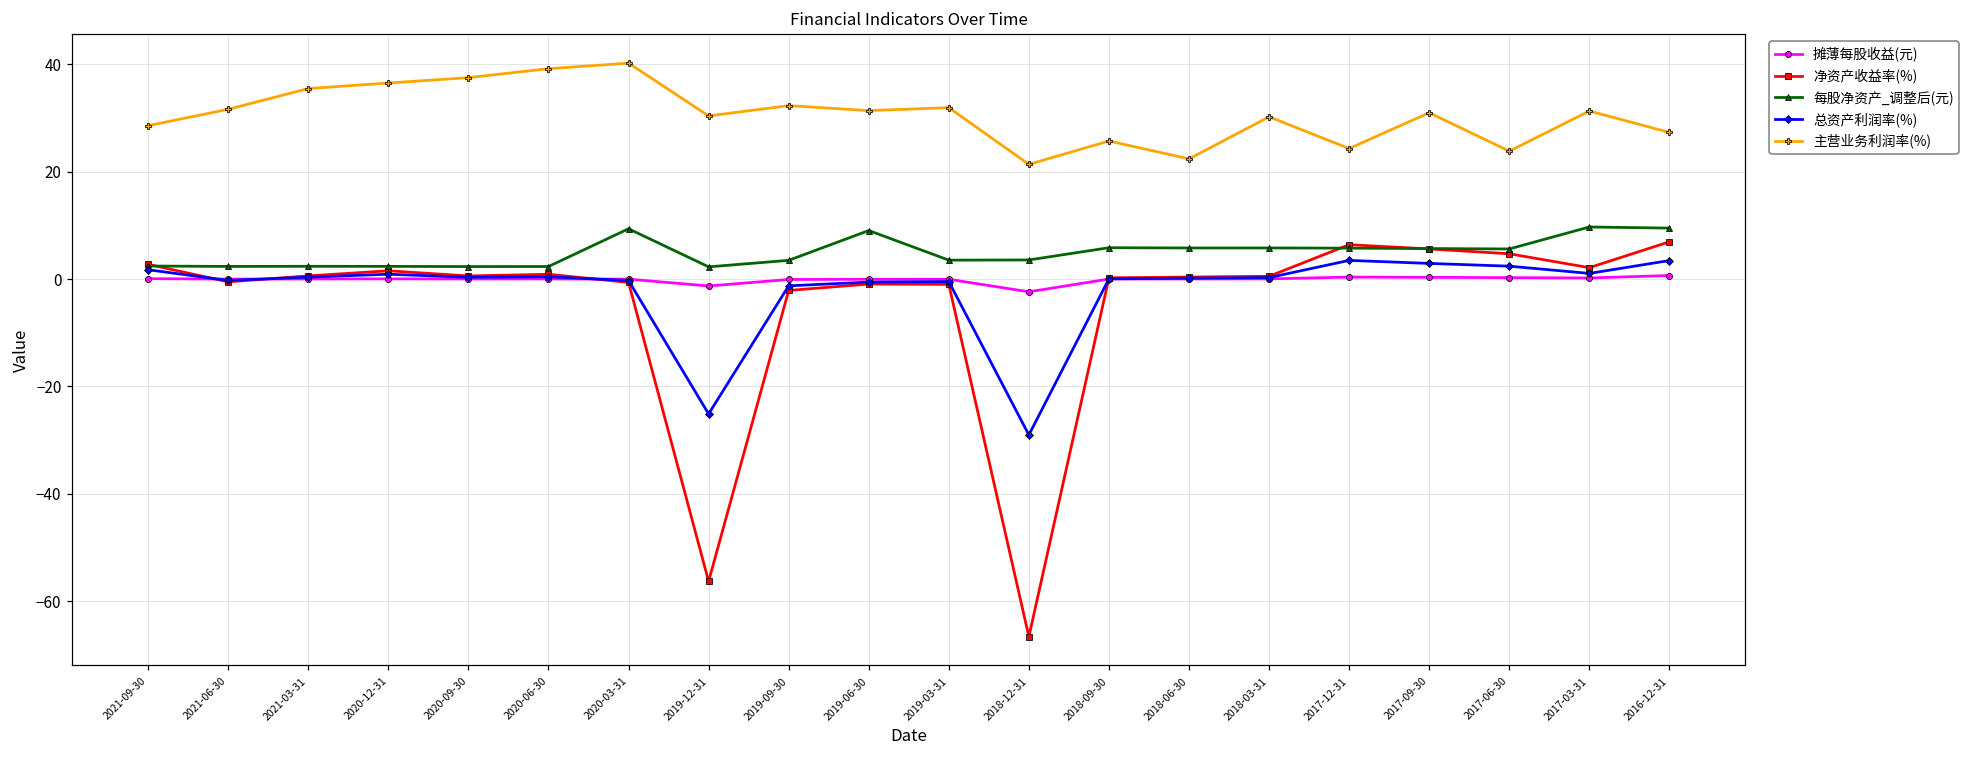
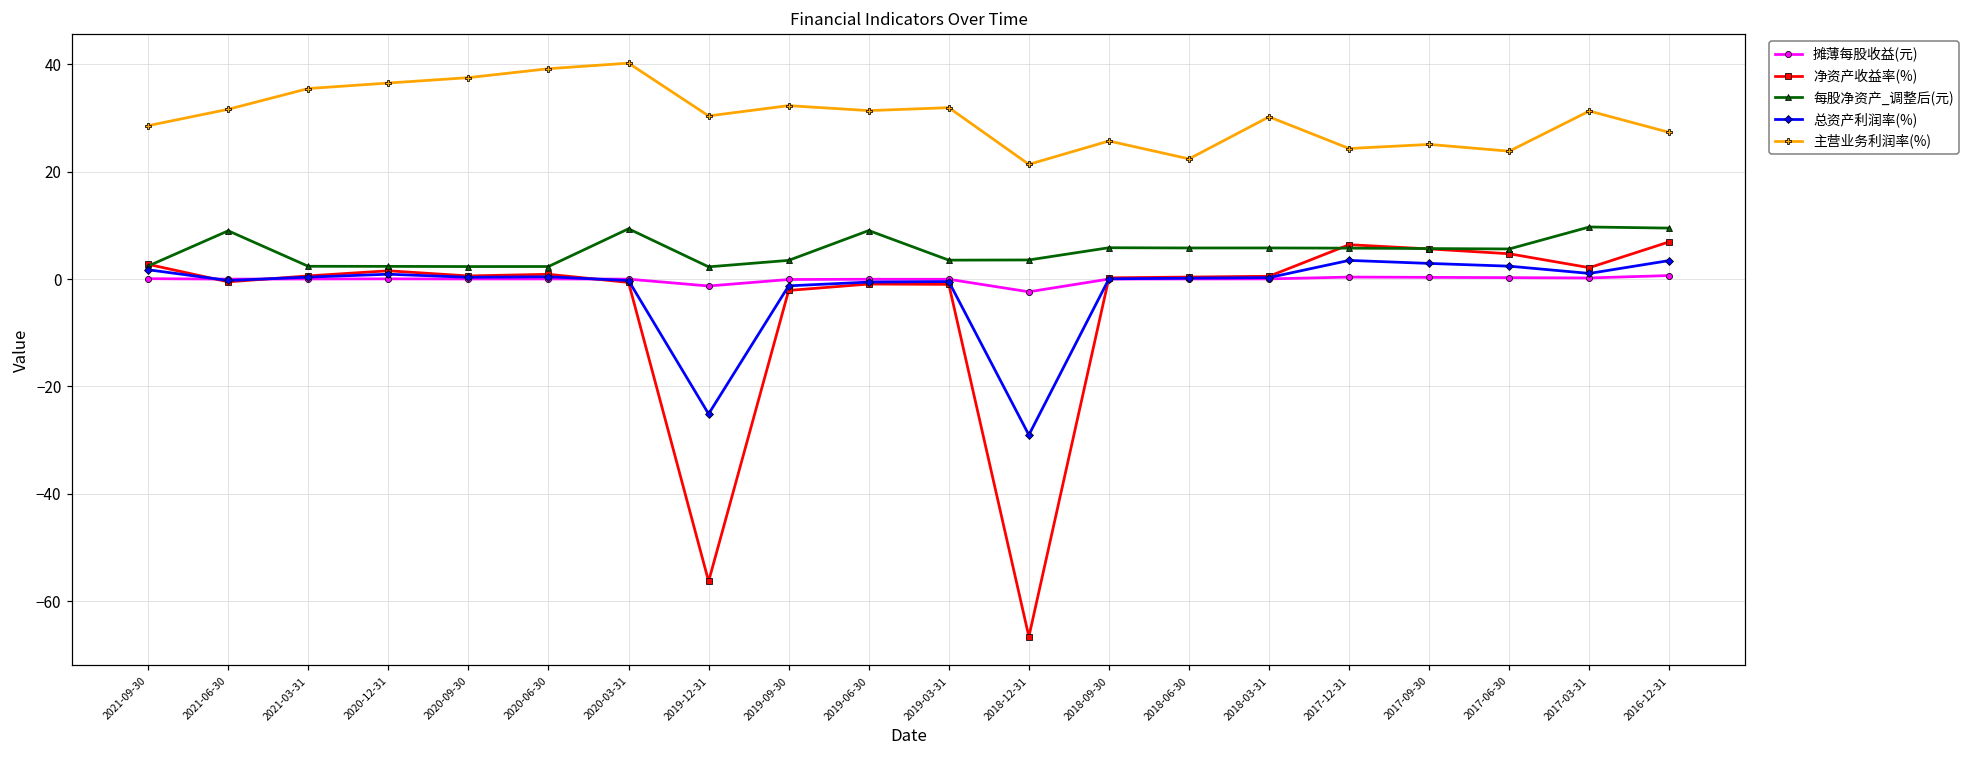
每股净资产_调整后(元), 2021-06-30: 2 -> 9
主营业务利润率(%), 2017-09-30: 31 -> 25
